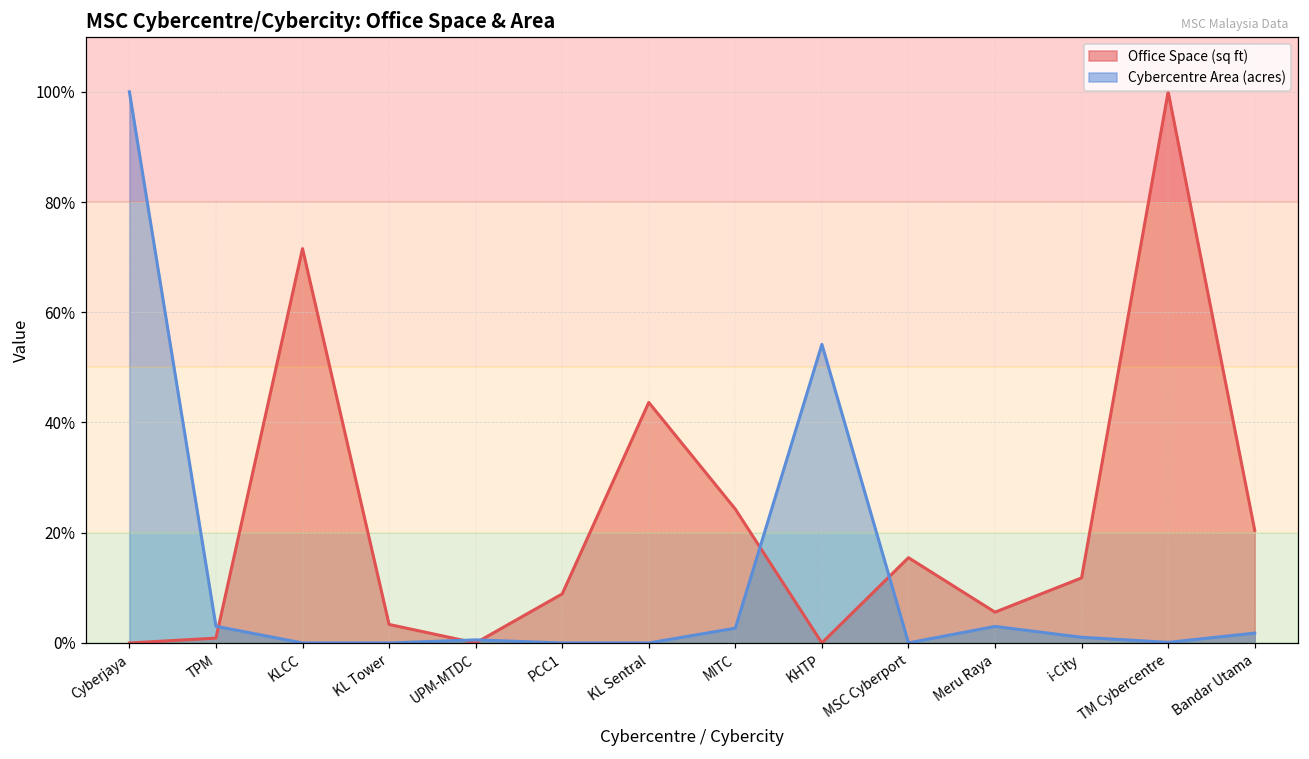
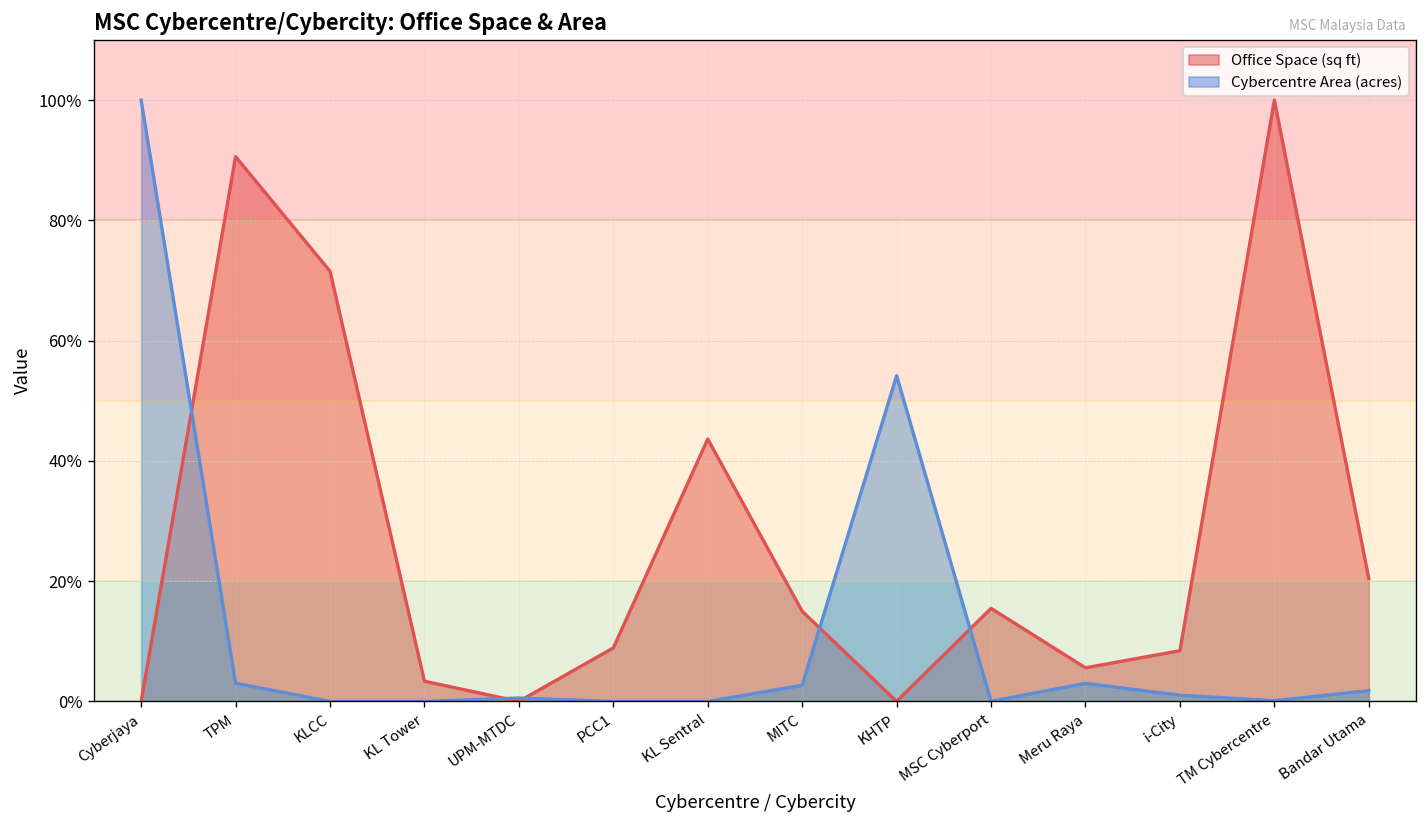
Office Space (sq ft), TPM: 1% -> 91%
Office Space (sq ft), MITC: 24% -> 15%
Office Space (sq ft), i-City: 12% -> 8%
